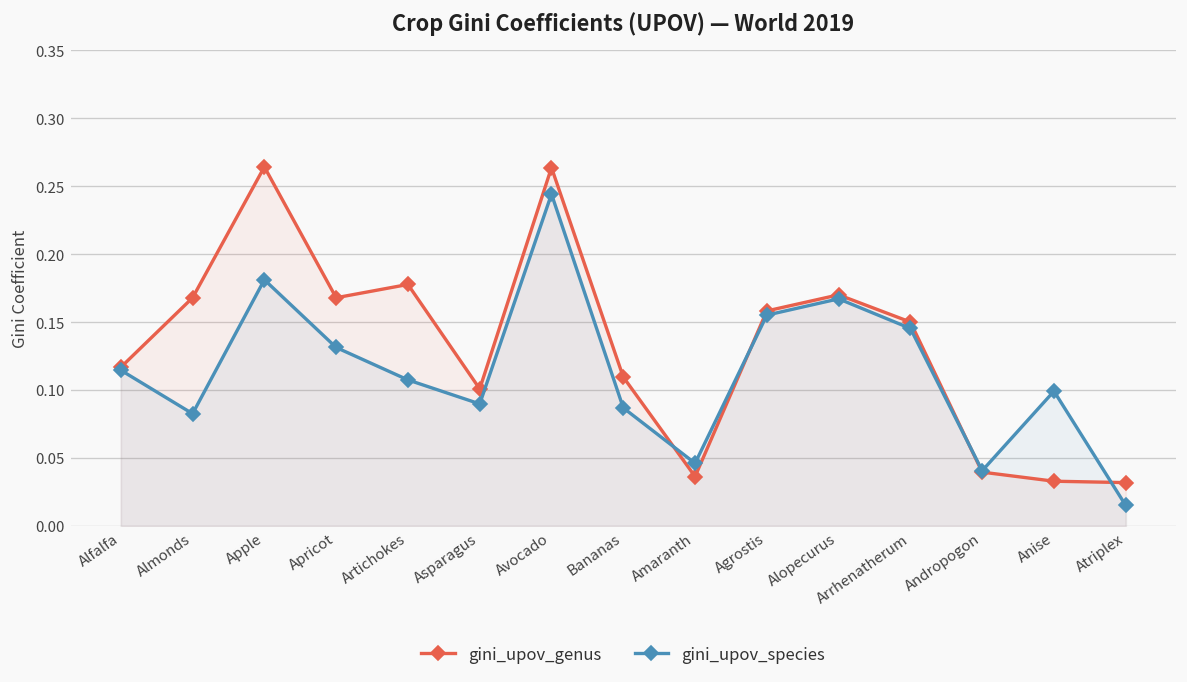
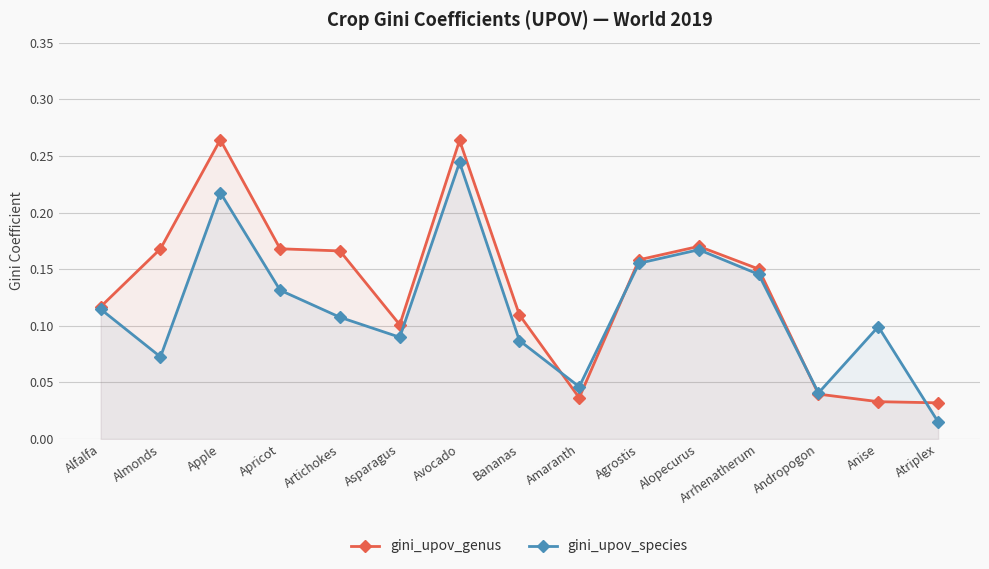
gini_upov_species, Almonds: 0.083 -> 0.073
gini_upov_species, Apple: 0.181 -> 0.218
gini_upov_genus, Artichokes: 0.178 -> 0.166
